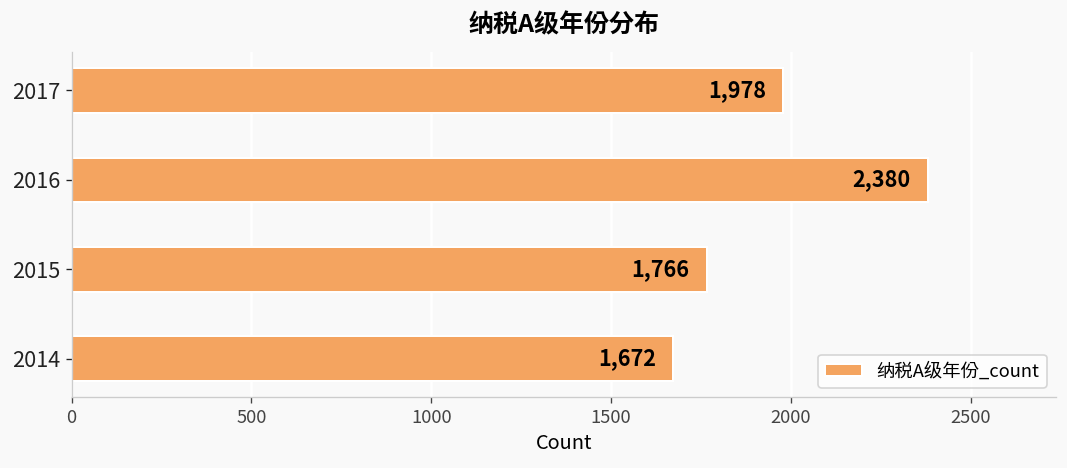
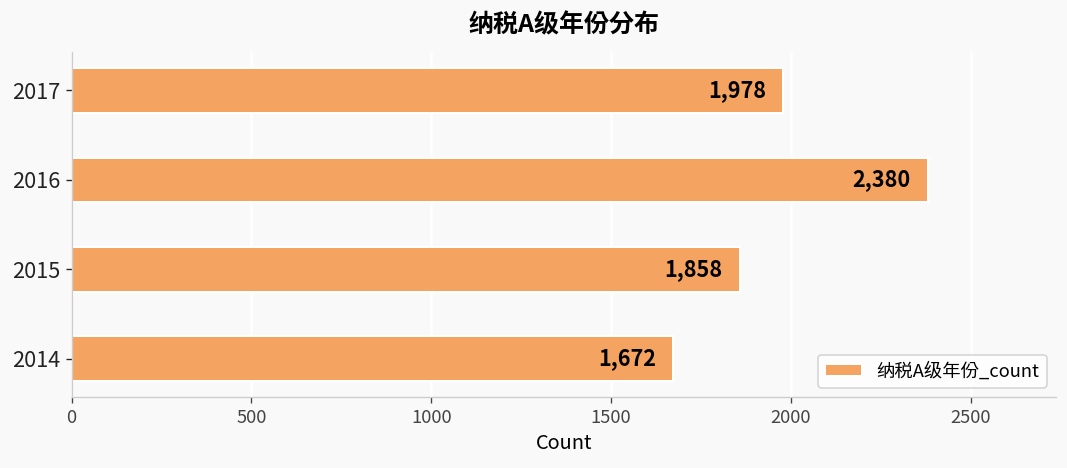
2015: 1,766 -> 1,858
